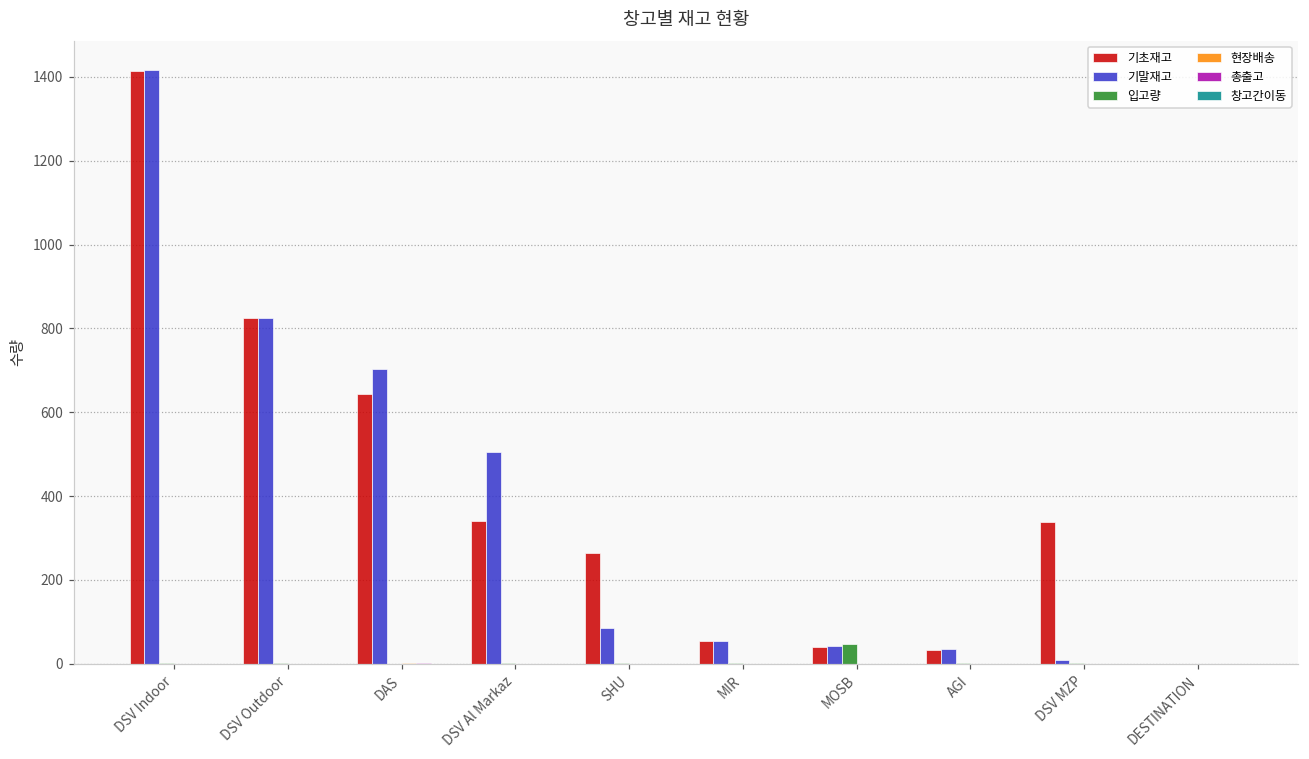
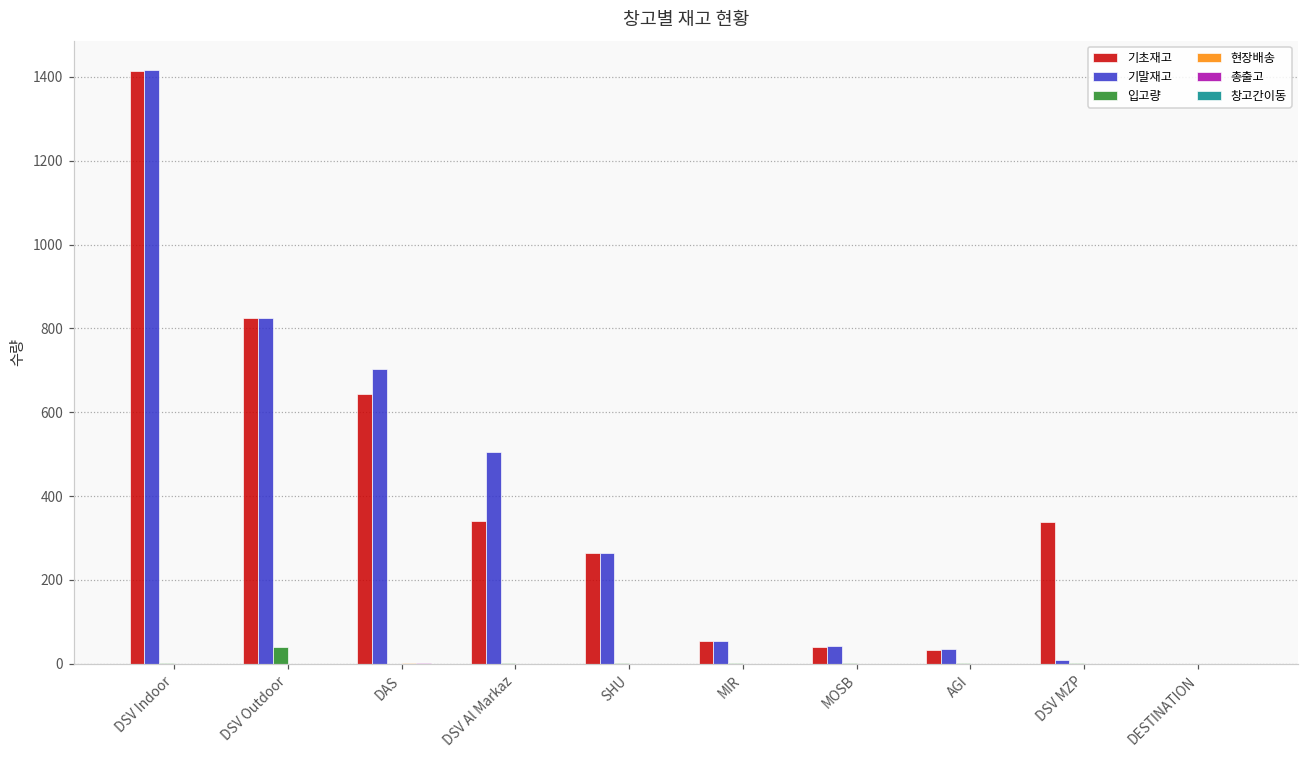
입고량, DSV Outdoor: 0 -> 40
기말재고, SHU: 90 -> 260
입고량, MOSB: 50 -> 0
